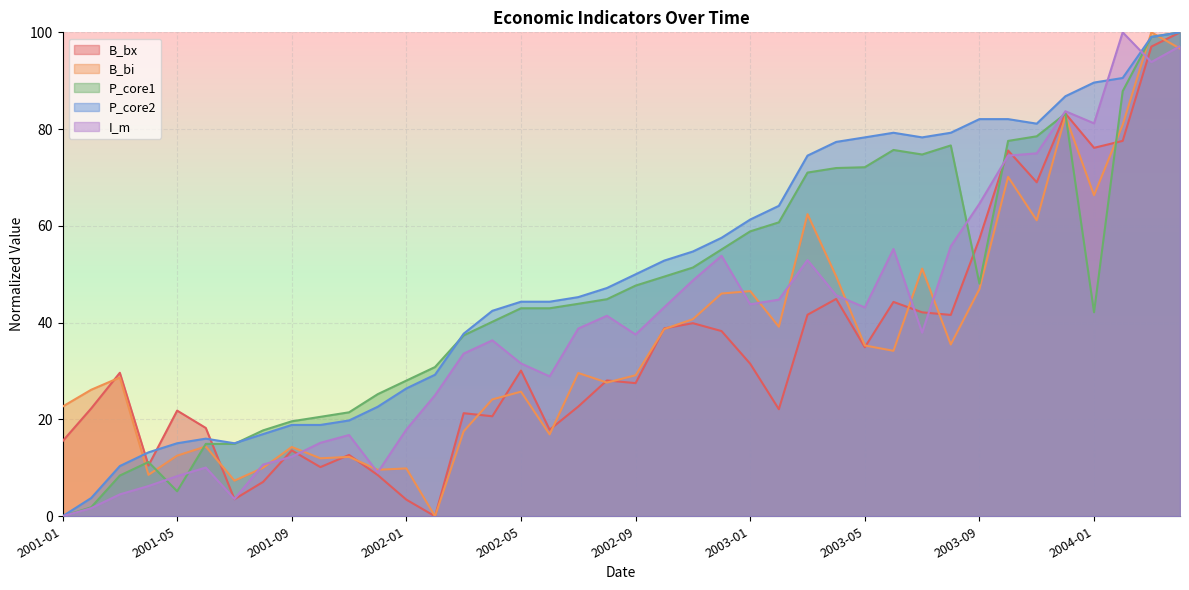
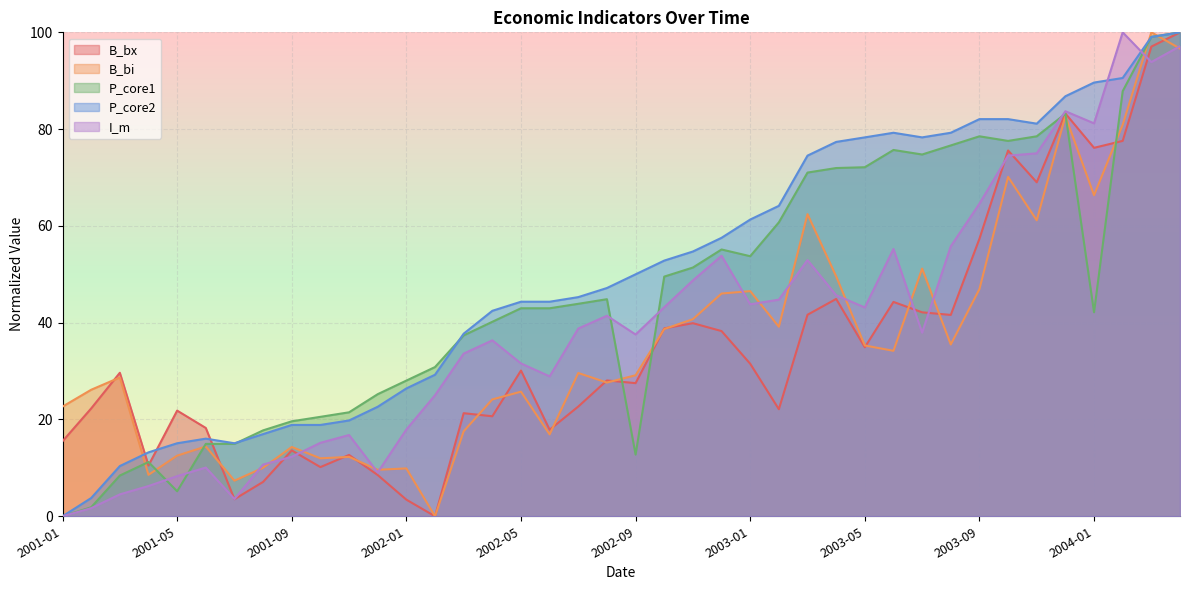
P_core1, 2002-09: 48 -> 13
P_core1, 2003-01: 59 -> 54
P_core1, 2003-09: 48 -> 79
